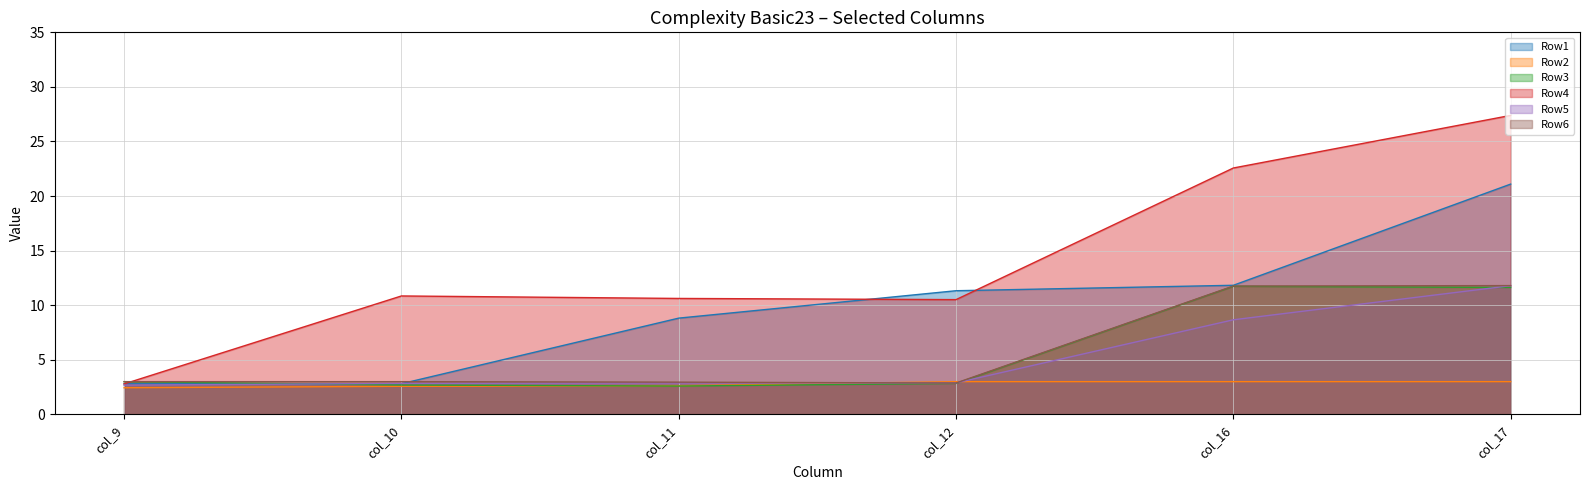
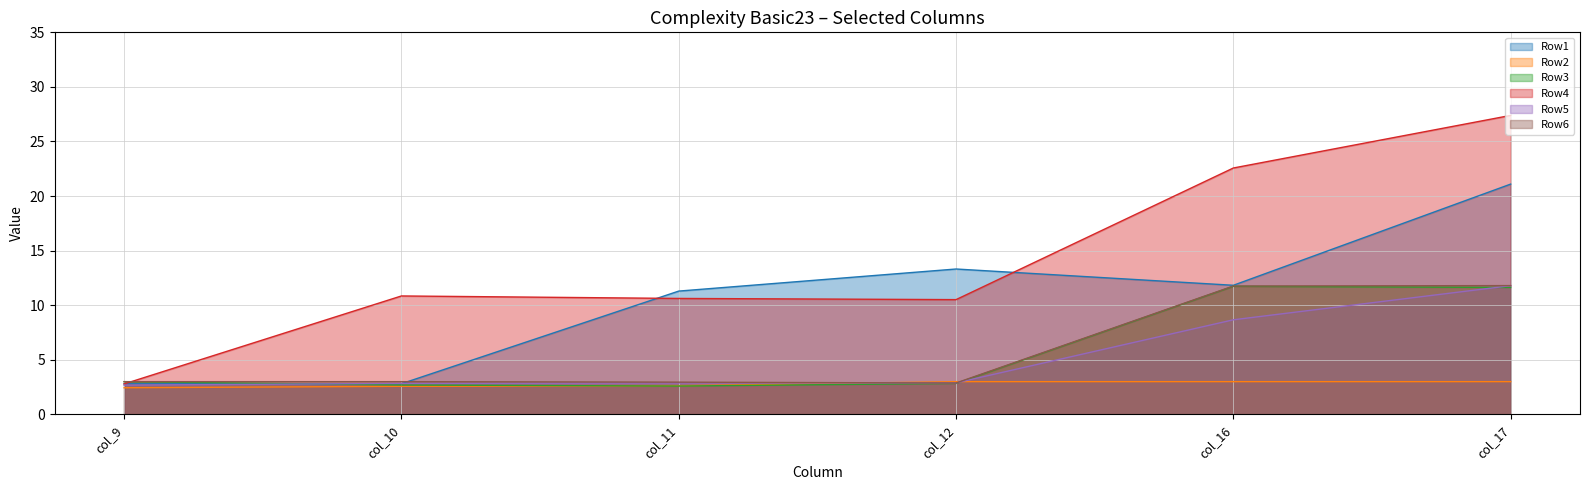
Row1, col_11: 8.8 -> 11.3
Row1, col_12: 11.3 -> 13.3
